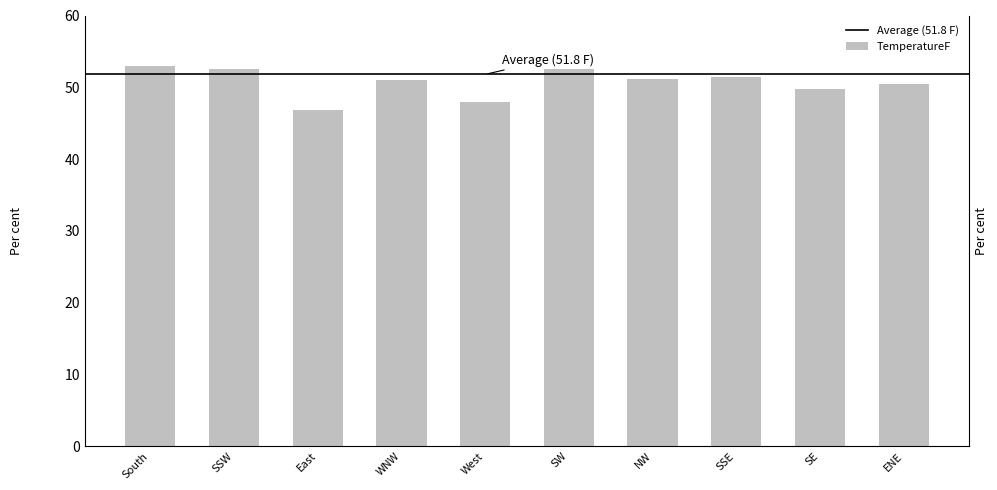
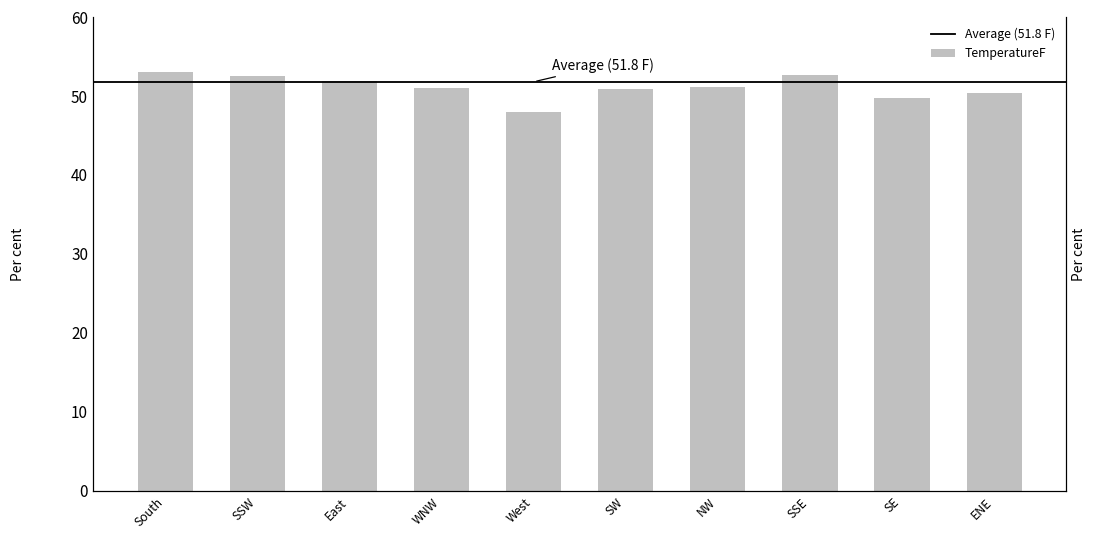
East: 47 -> 52
SW: 53 -> 51
SSE: 51 -> 53
